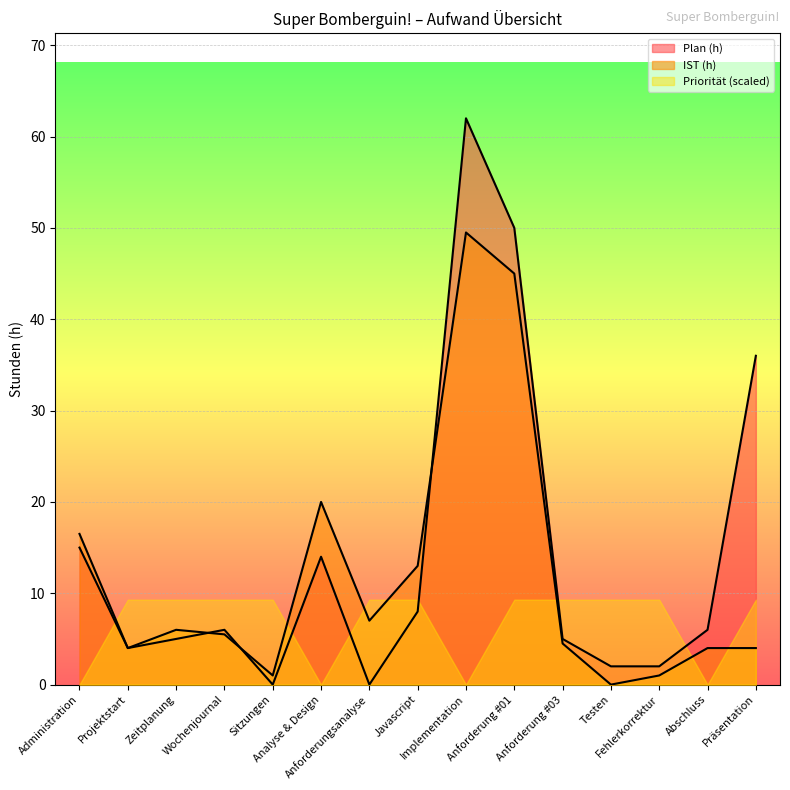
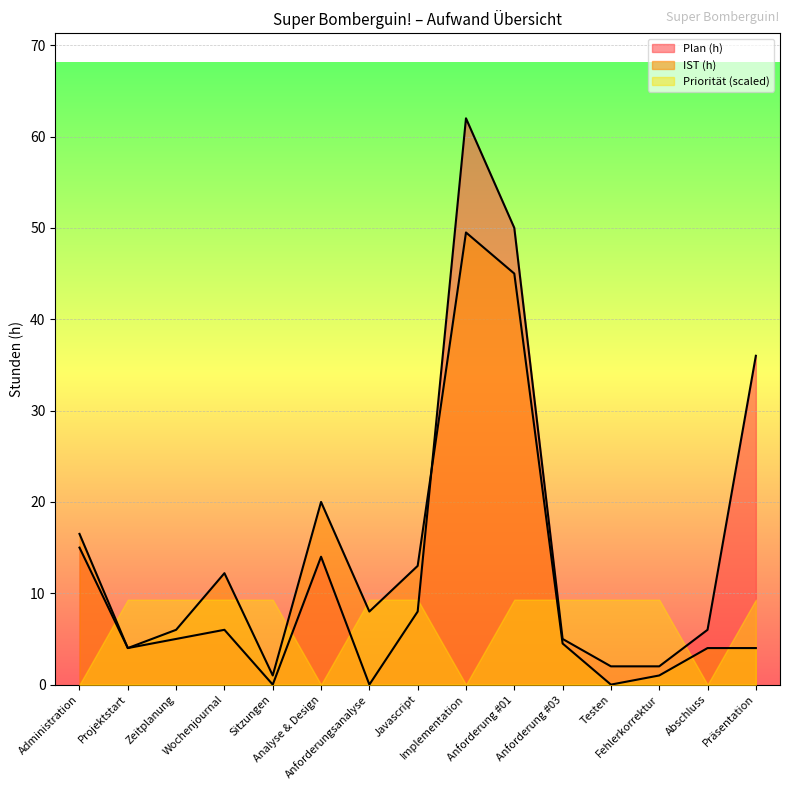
IST (h), Wochenjournal: 6 -> 12
IST (h), Anforderungsanalyse: 7 -> 8
